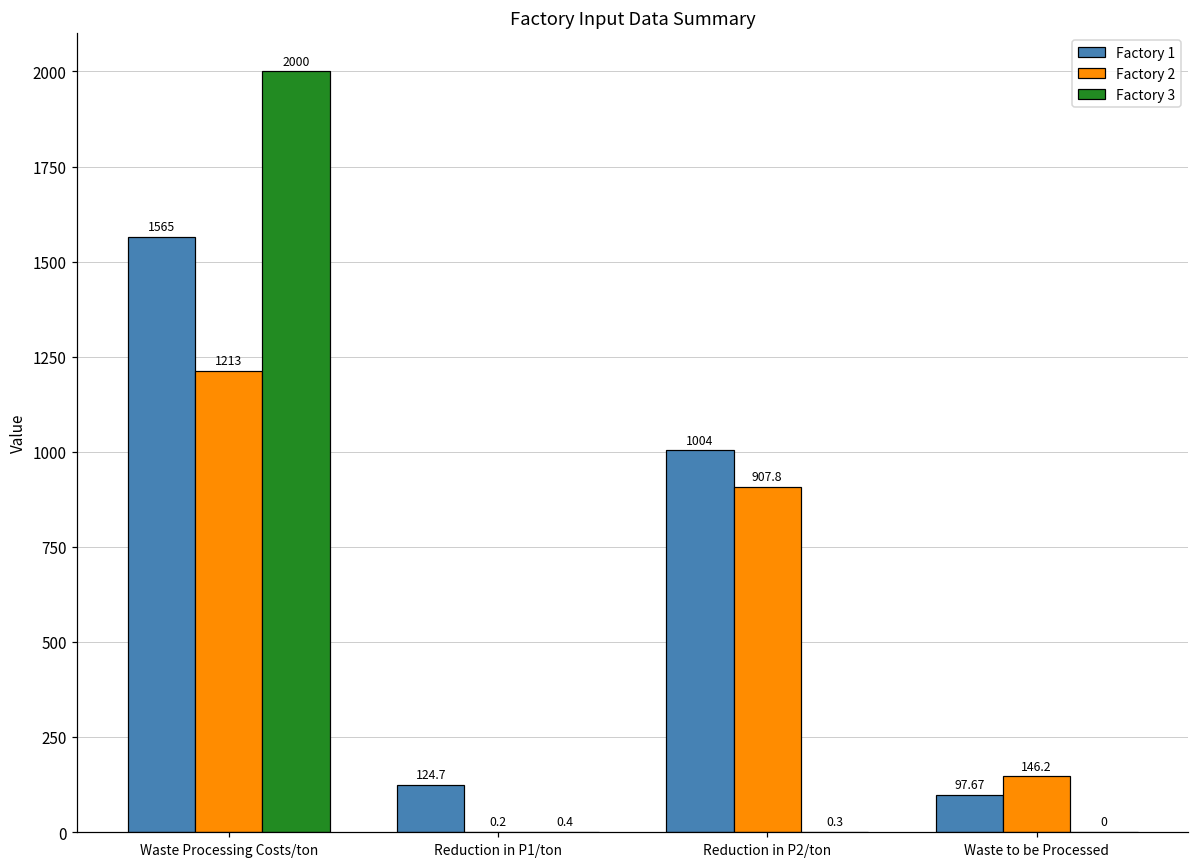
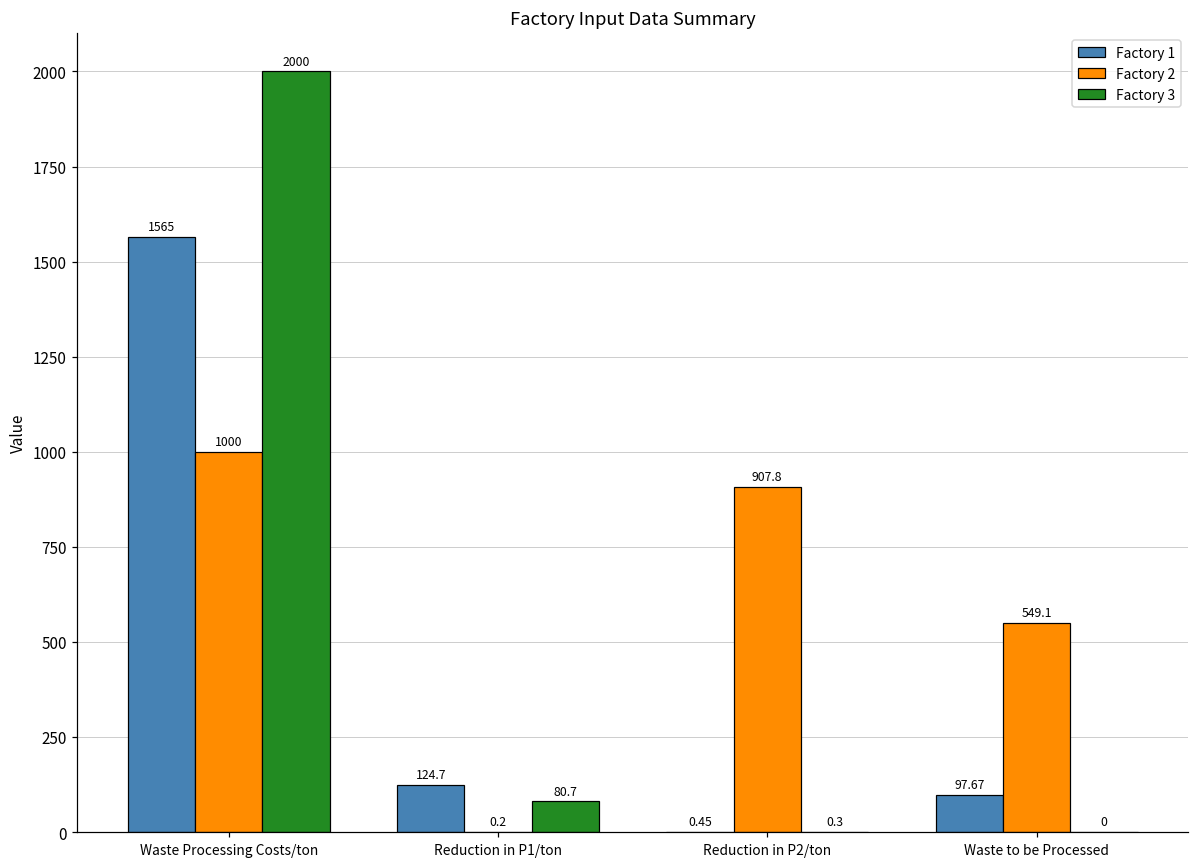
Factory 2, Waste Processing Costs/ton: 1213 -> 1000
Factory 3, Reduction in P1/ton: 0.4 -> 80.7
Factory 1, Reduction in P2/ton: 1004 -> 0.45
Factory 2, Waste to be Processed: 146.2 -> 549.1
